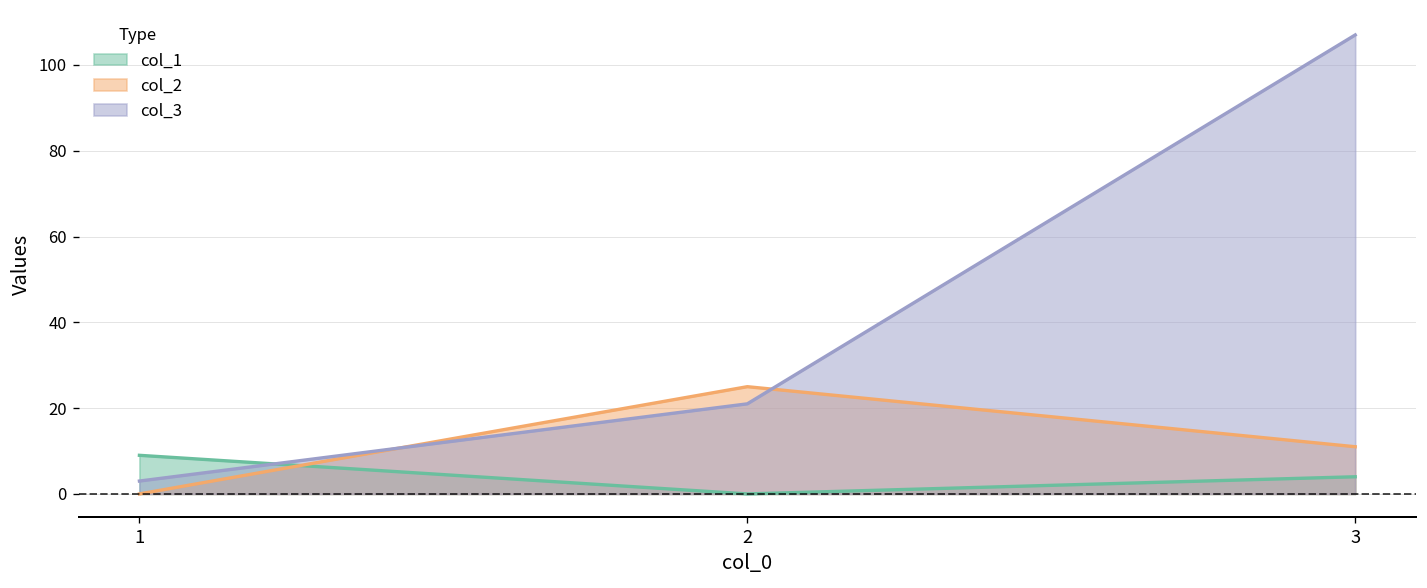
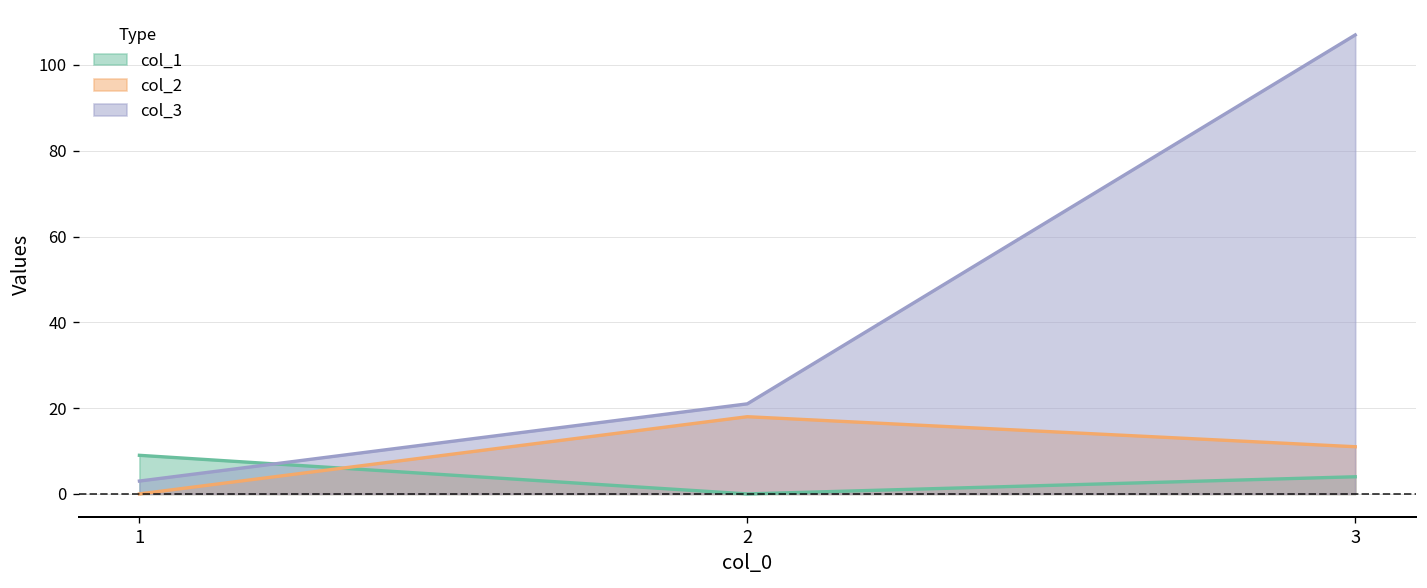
col_2, 2: 25 -> 18
